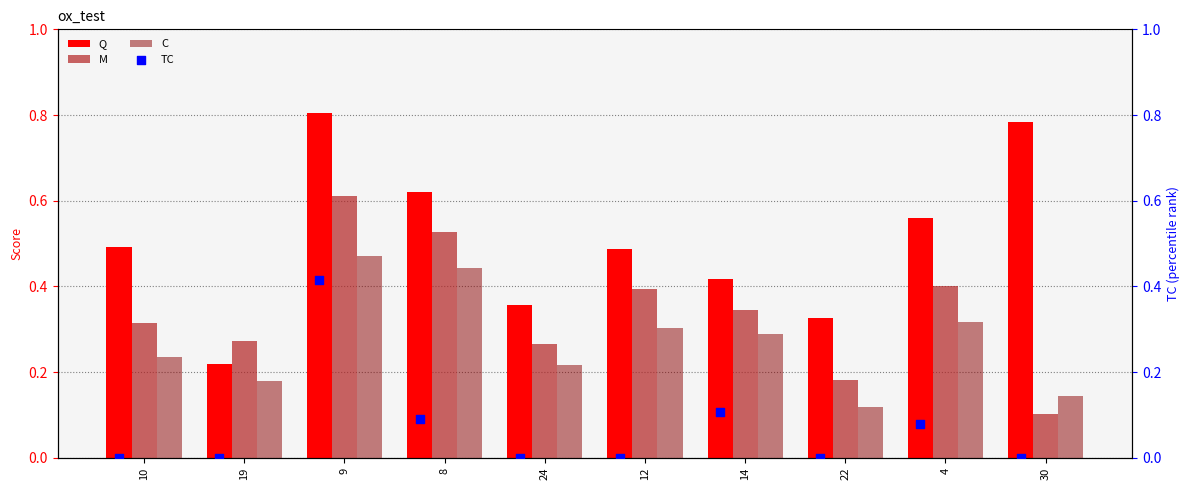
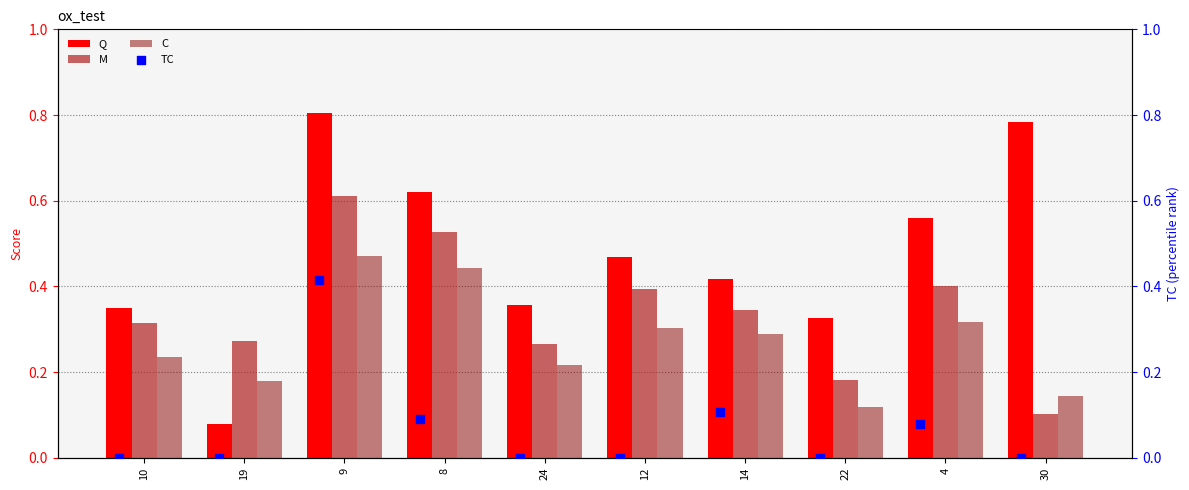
Q, 10: 0.49 -> 0.35
Q, 19: 0.22 -> 0.08
Q, 12: 0.49 -> 0.47
